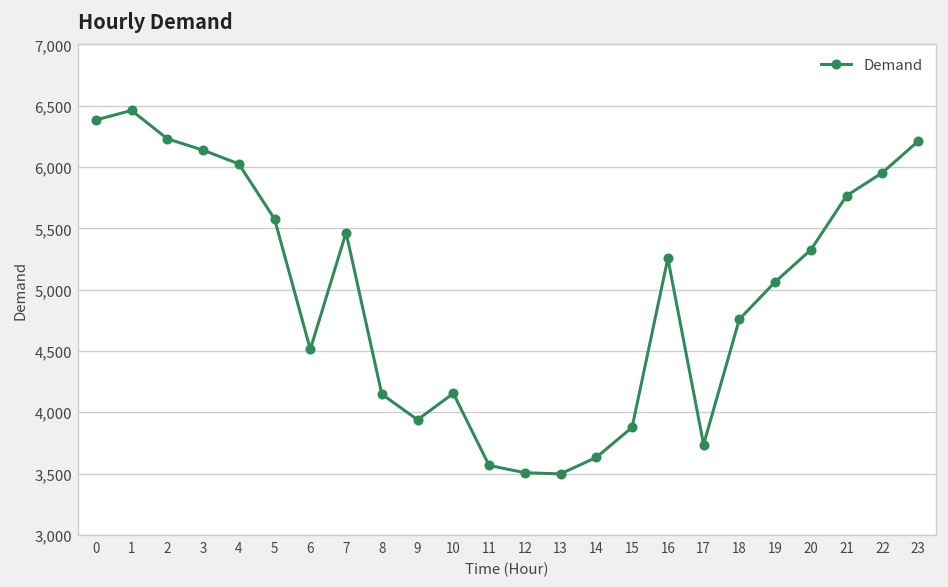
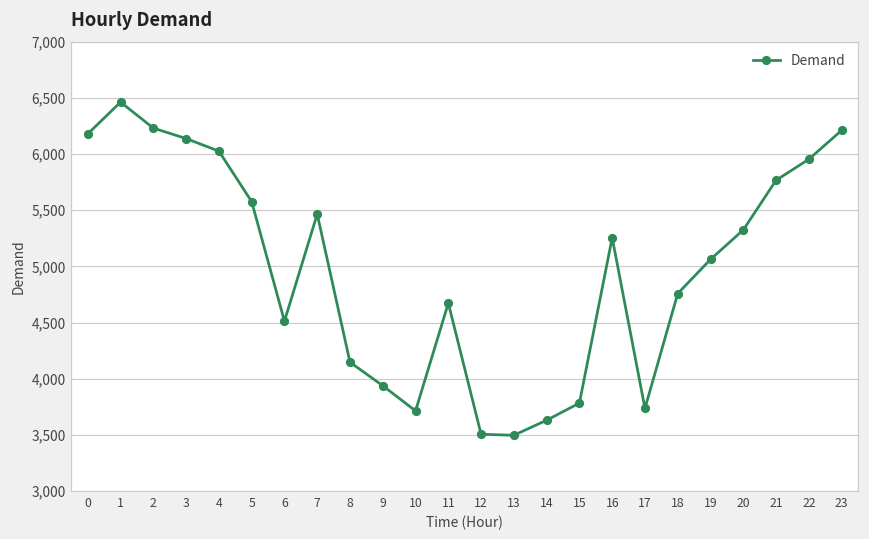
0: 6,380 -> 6,180
10: 4,150 -> 3,720
11: 3,570 -> 4,670
15: 3,880 -> 3,780
